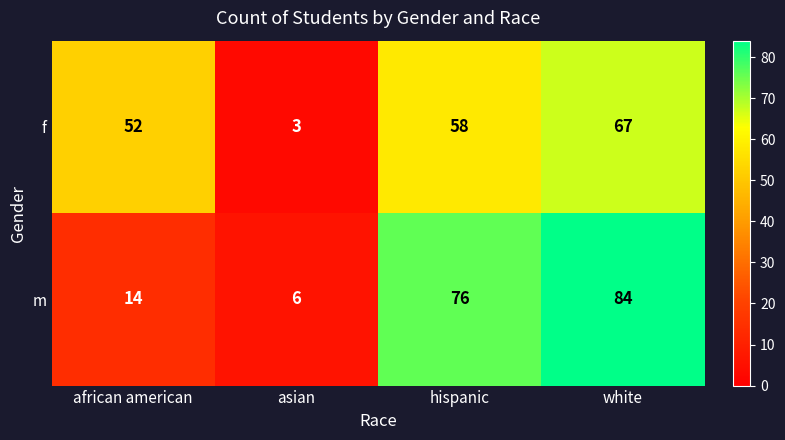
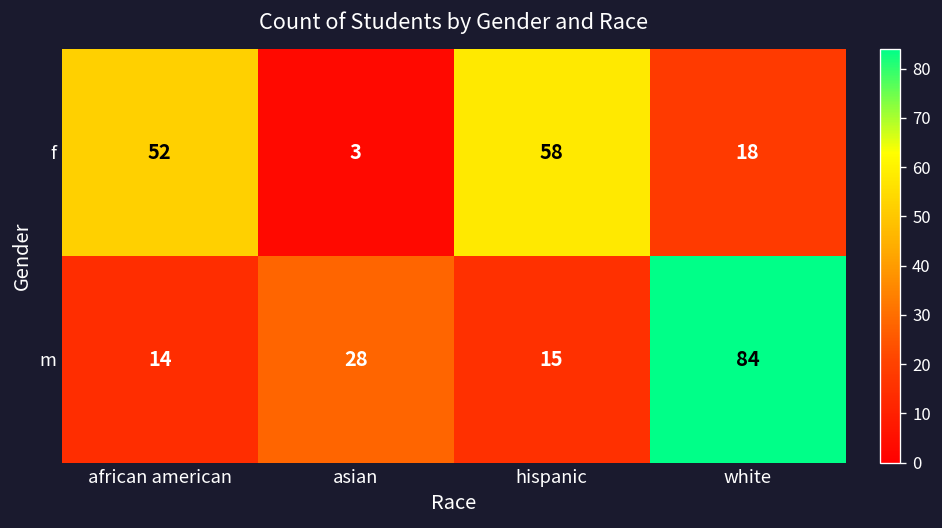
f, white: 67 -> 18
m, asian: 6 -> 28
m, hispanic: 76 -> 15
